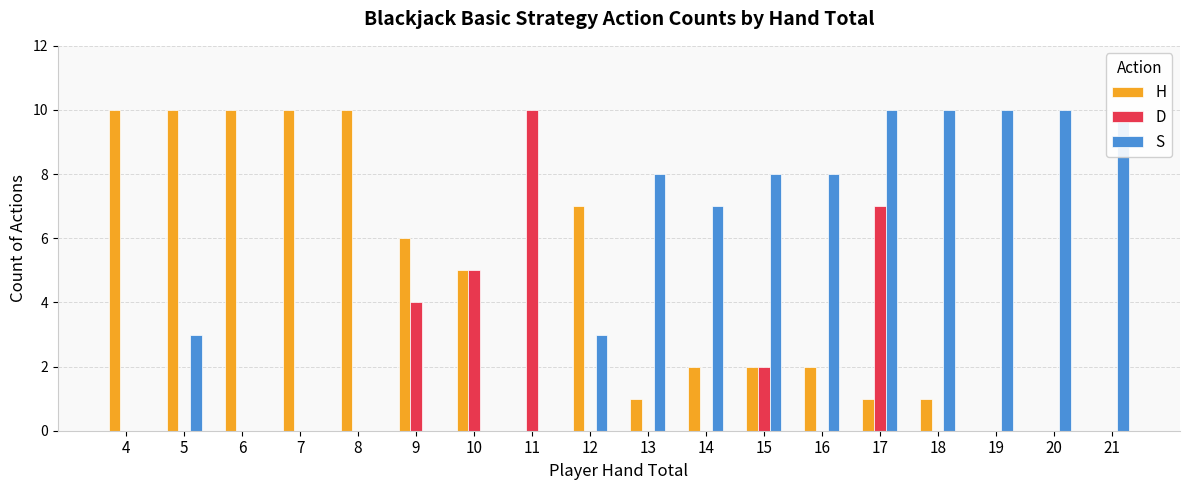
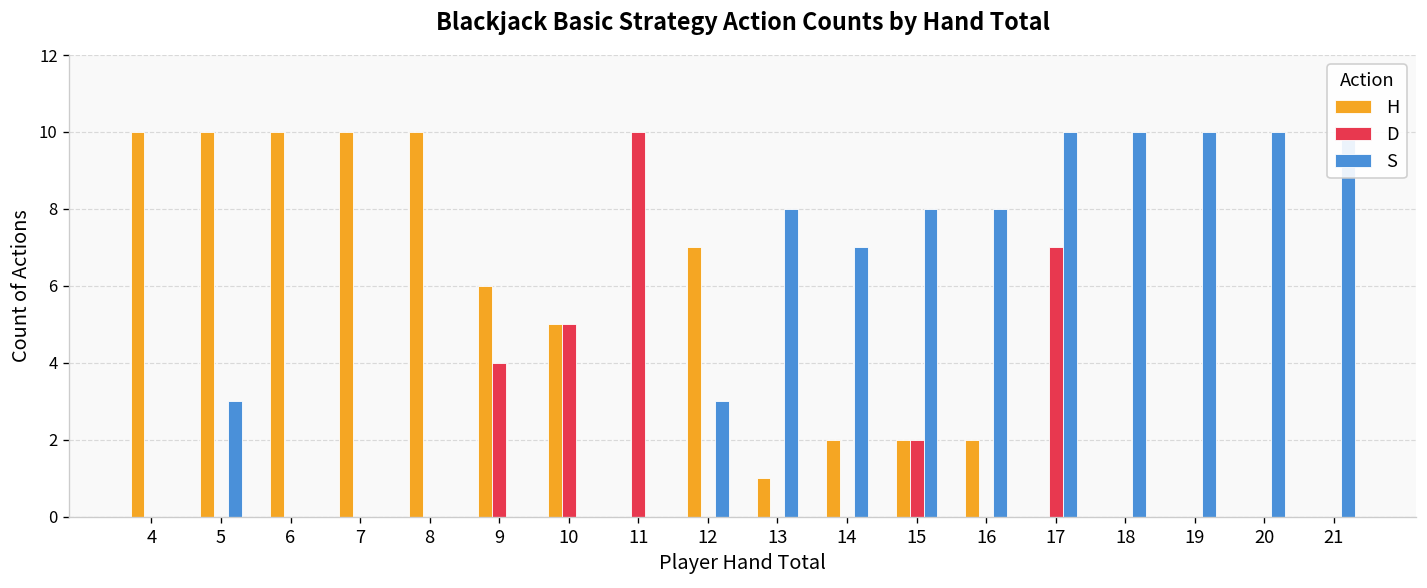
H, 17: 1 -> 0
H, 18: 1 -> 0
